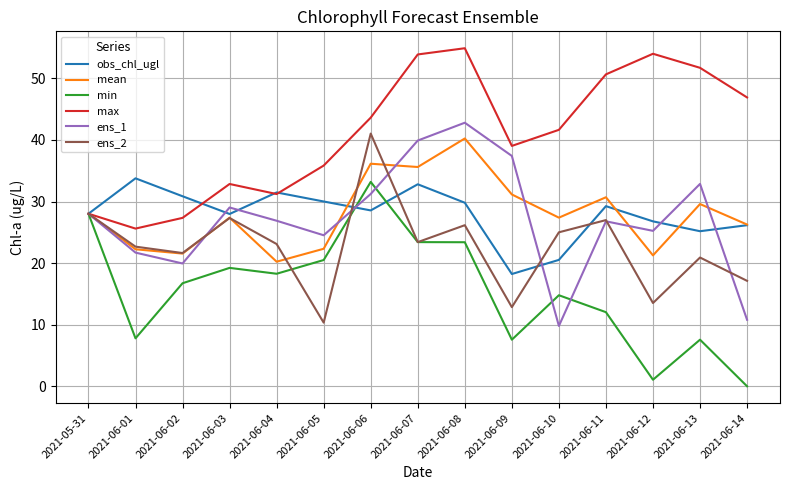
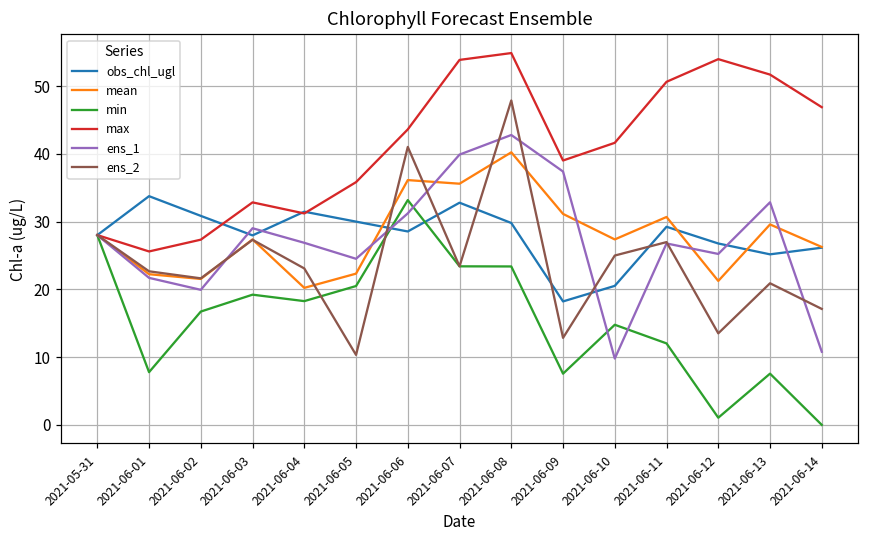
ens_2, 2021-06-08: 26 -> 48
